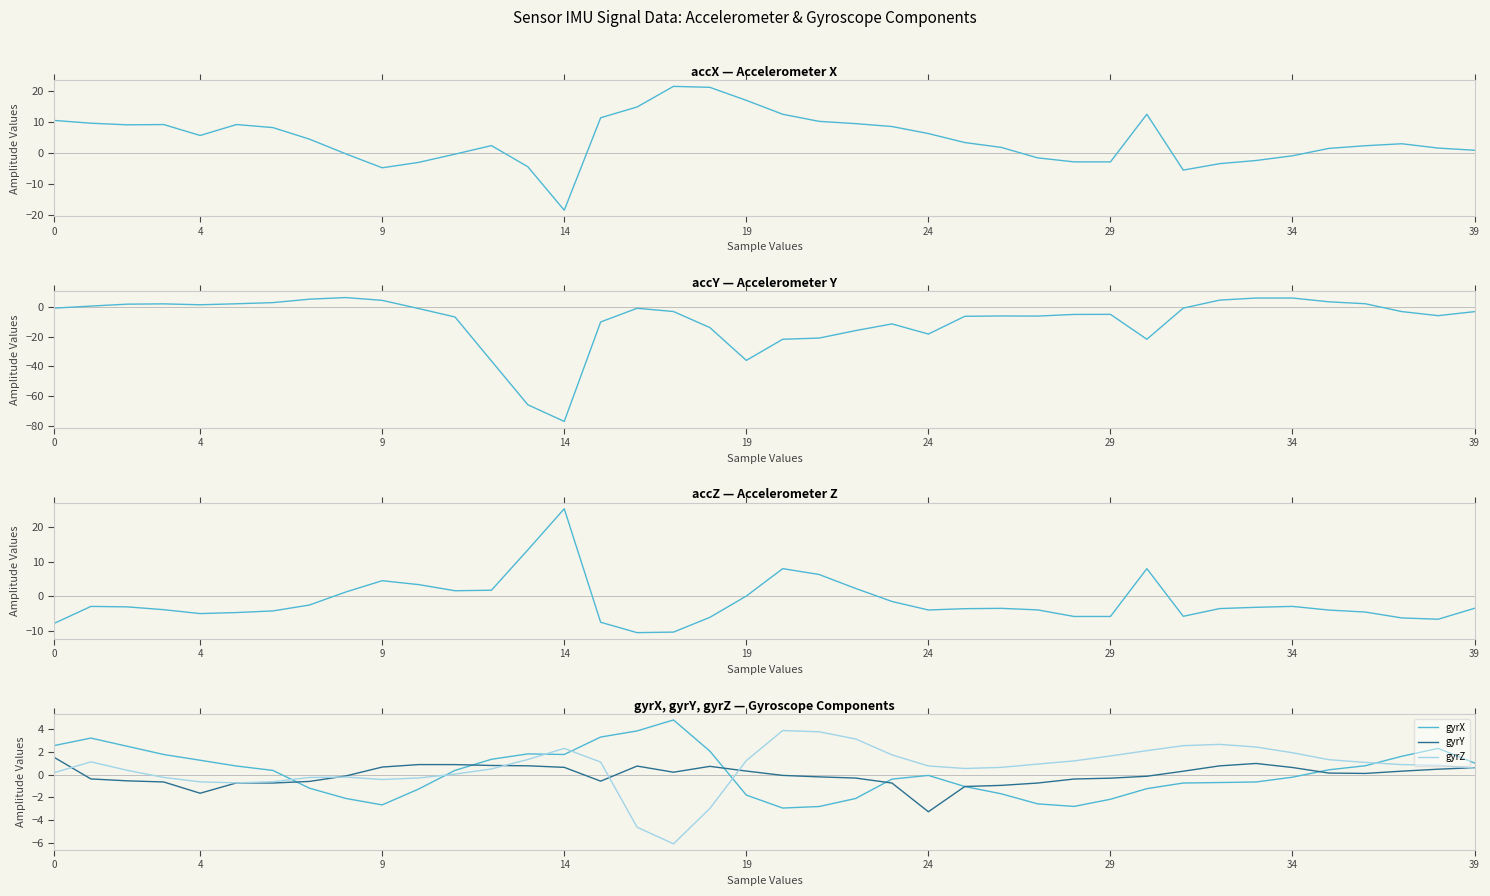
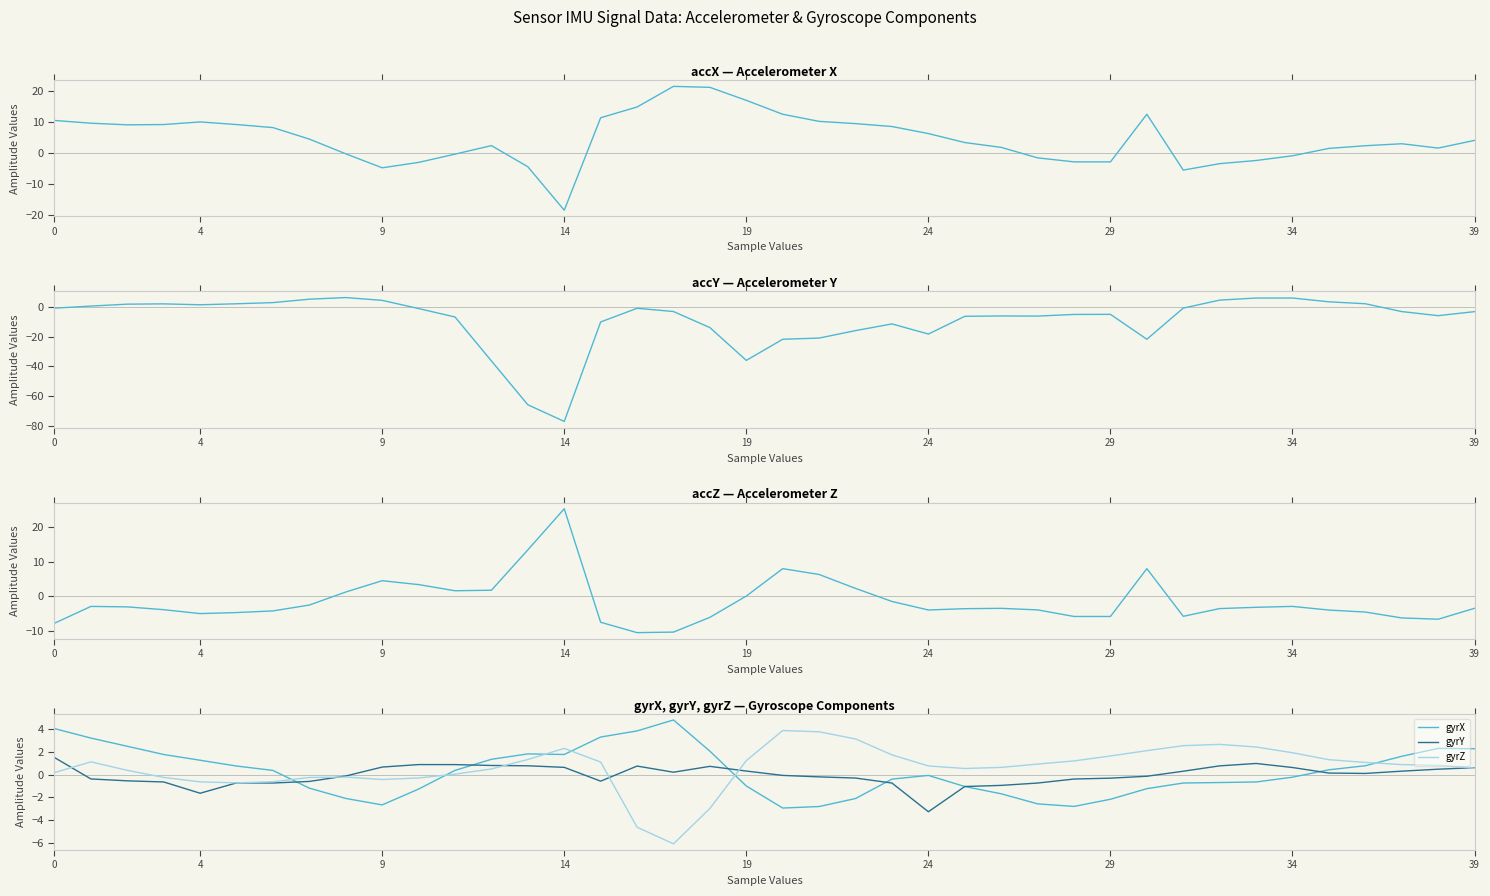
accX — Accelerometer X, 4: 6 -> 10
accX — Accelerometer X, 39: 1 -> 4
gyrX, gyrY, gyrZ — Gyroscope Components, gyrX, 0: 2.6 -> 4.0
gyrX, gyrY, gyrZ — Gyroscope Components, gyrX, 19: -1.8 -> -1.0
gyrX, gyrY, gyrZ — Gyroscope Components, gyrX, 39: 1.0 -> 2.3
